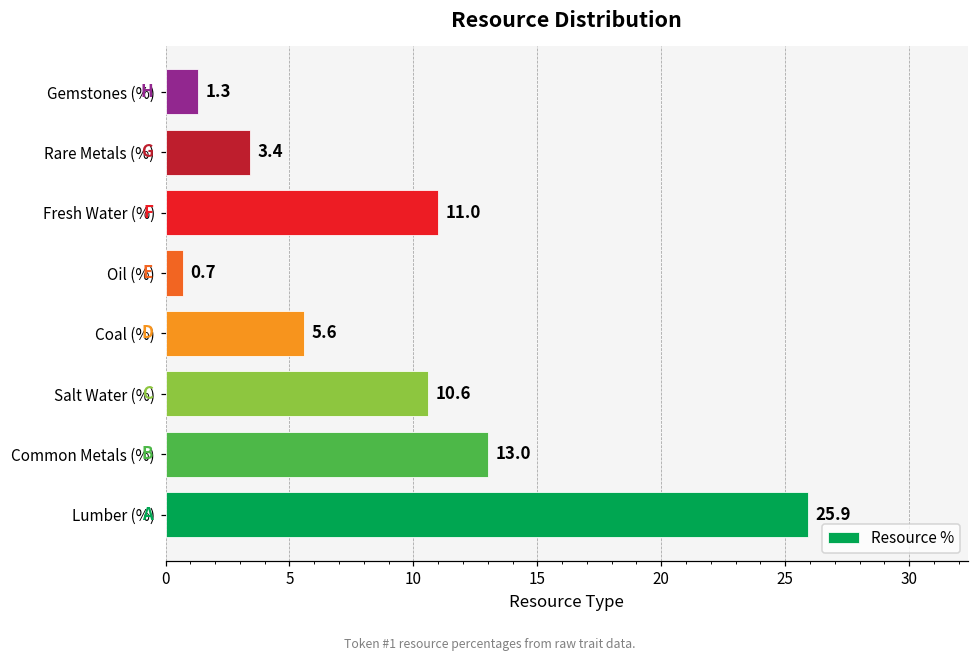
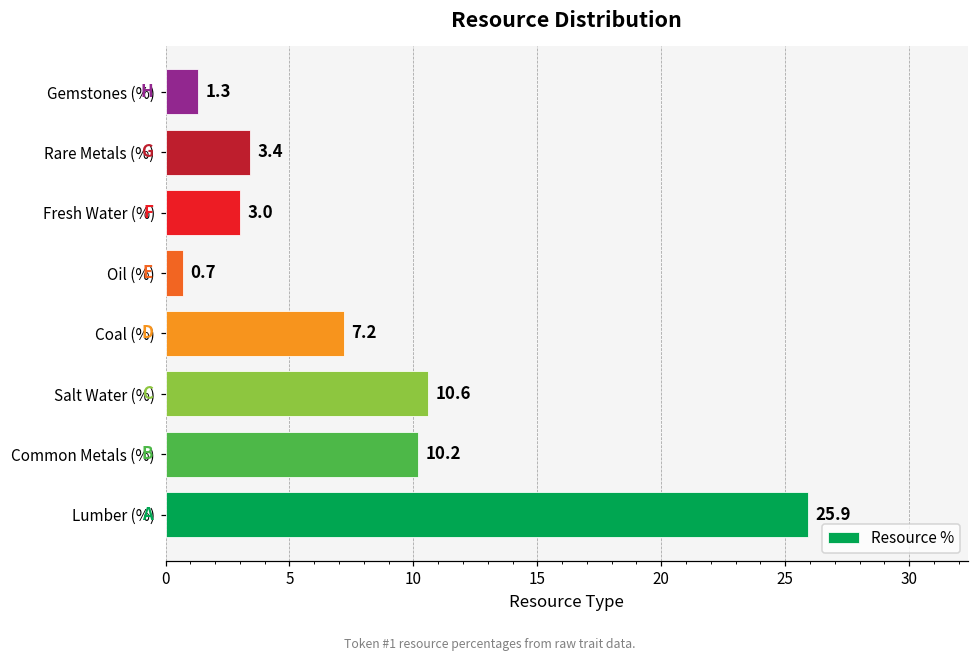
Fresh Water (%): 11.0 -> 3.0
Coal (%): 5.6 -> 7.2
Common Metals (%): 13.0 -> 10.2
